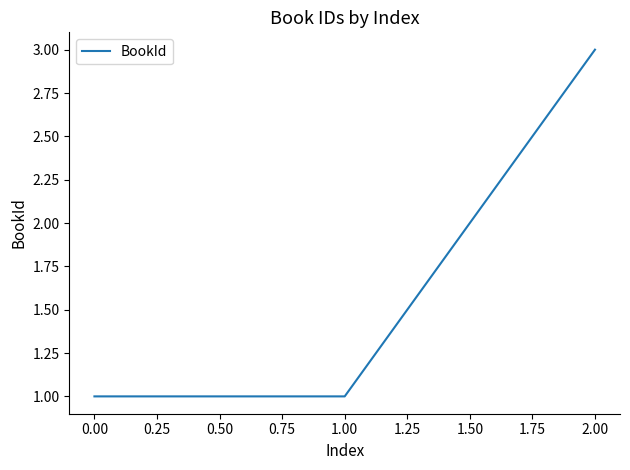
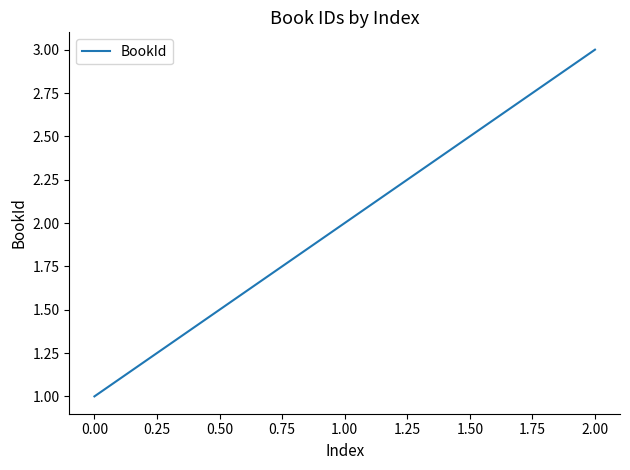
1.00: 1 -> 2
